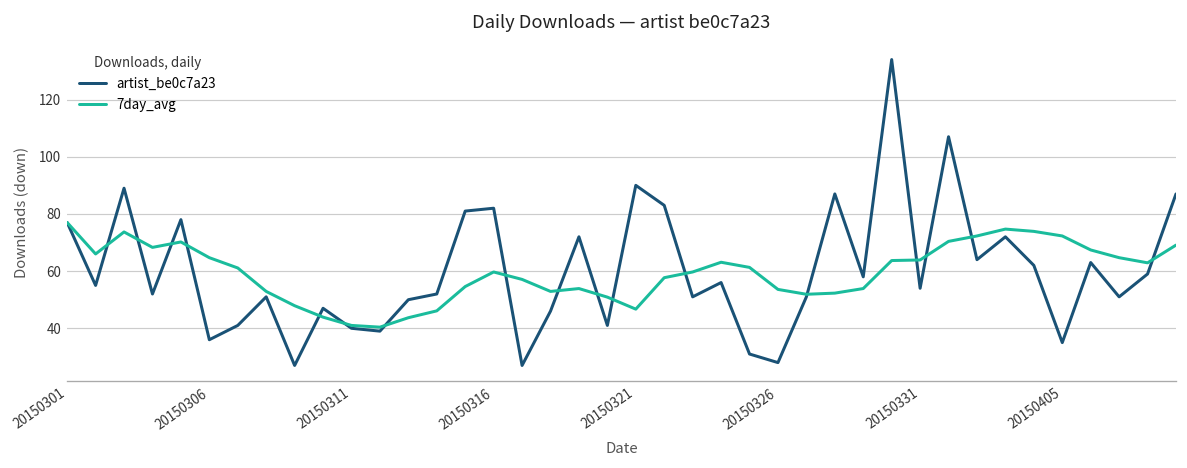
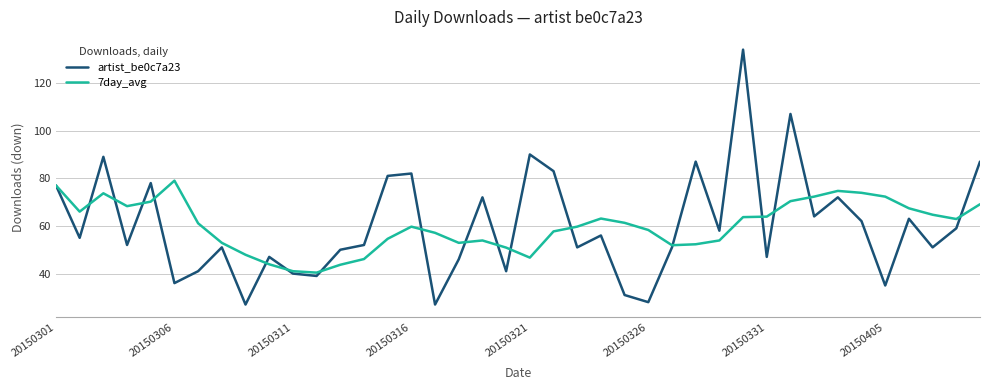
7day_avg, 20150306: 65 -> 79
7day_avg, 20150326: 54 -> 58
artist_be0c7a23, 20150331: 54 -> 47
